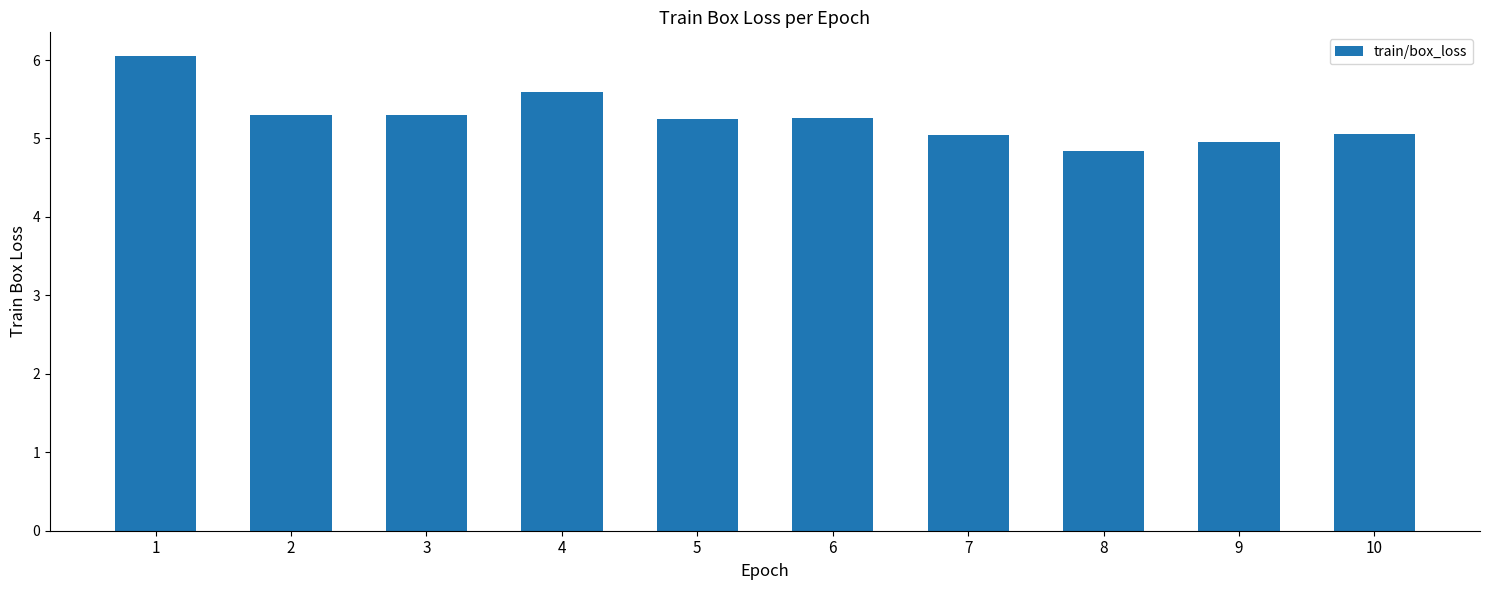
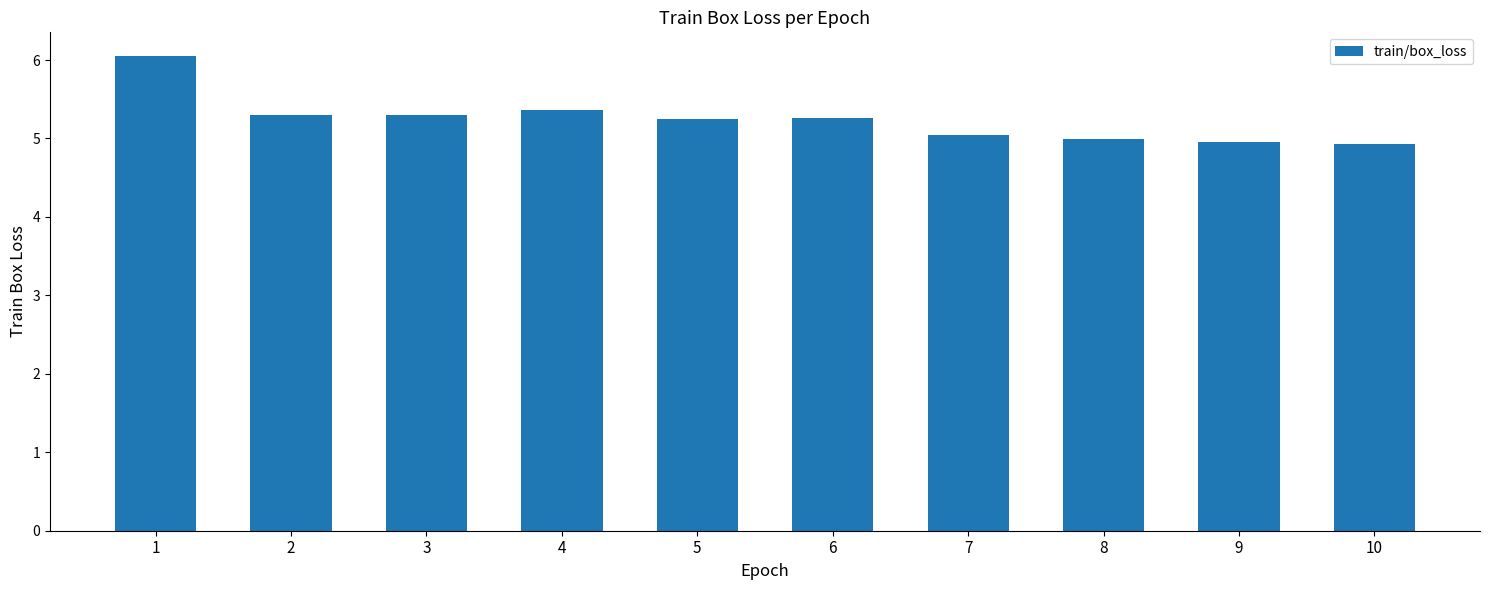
4: 5.6 -> 5.4
8: 4.8 -> 5.0
10: 5.1 -> 4.9
